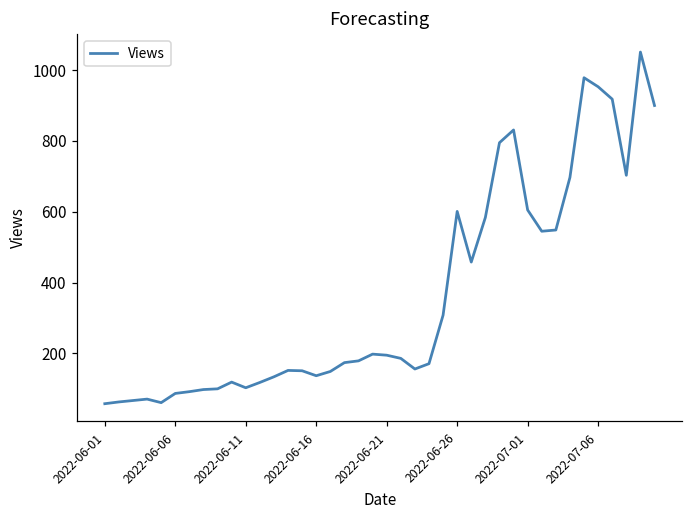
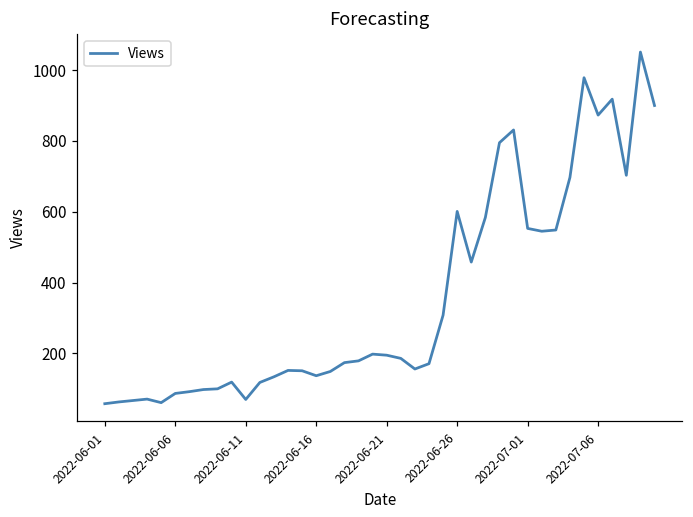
2022-06-11: 100 -> 70
2022-07-01: 610 -> 550
2022-07-06: 950 -> 870
